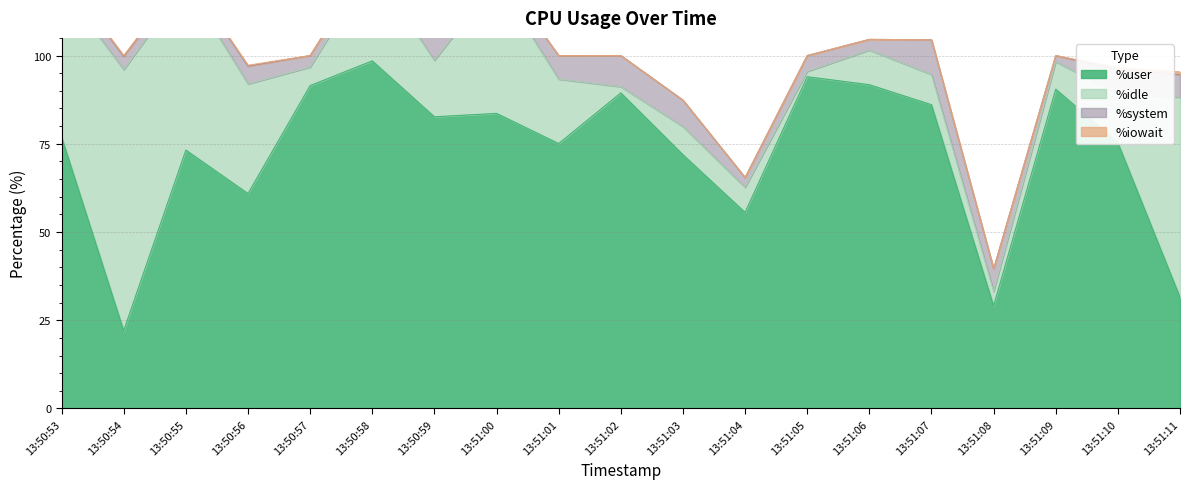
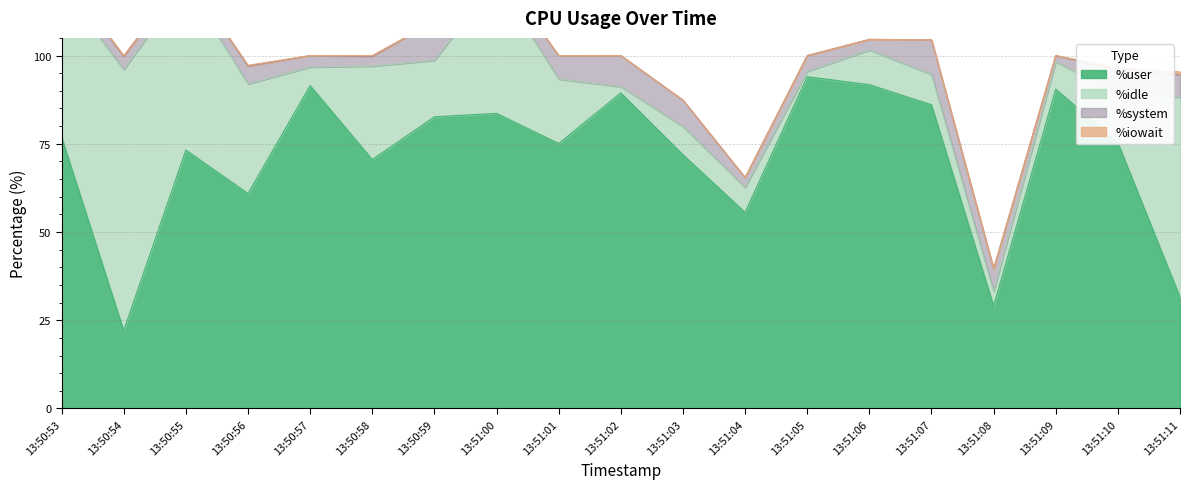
%user, 13:50:58: 99 -> 71
